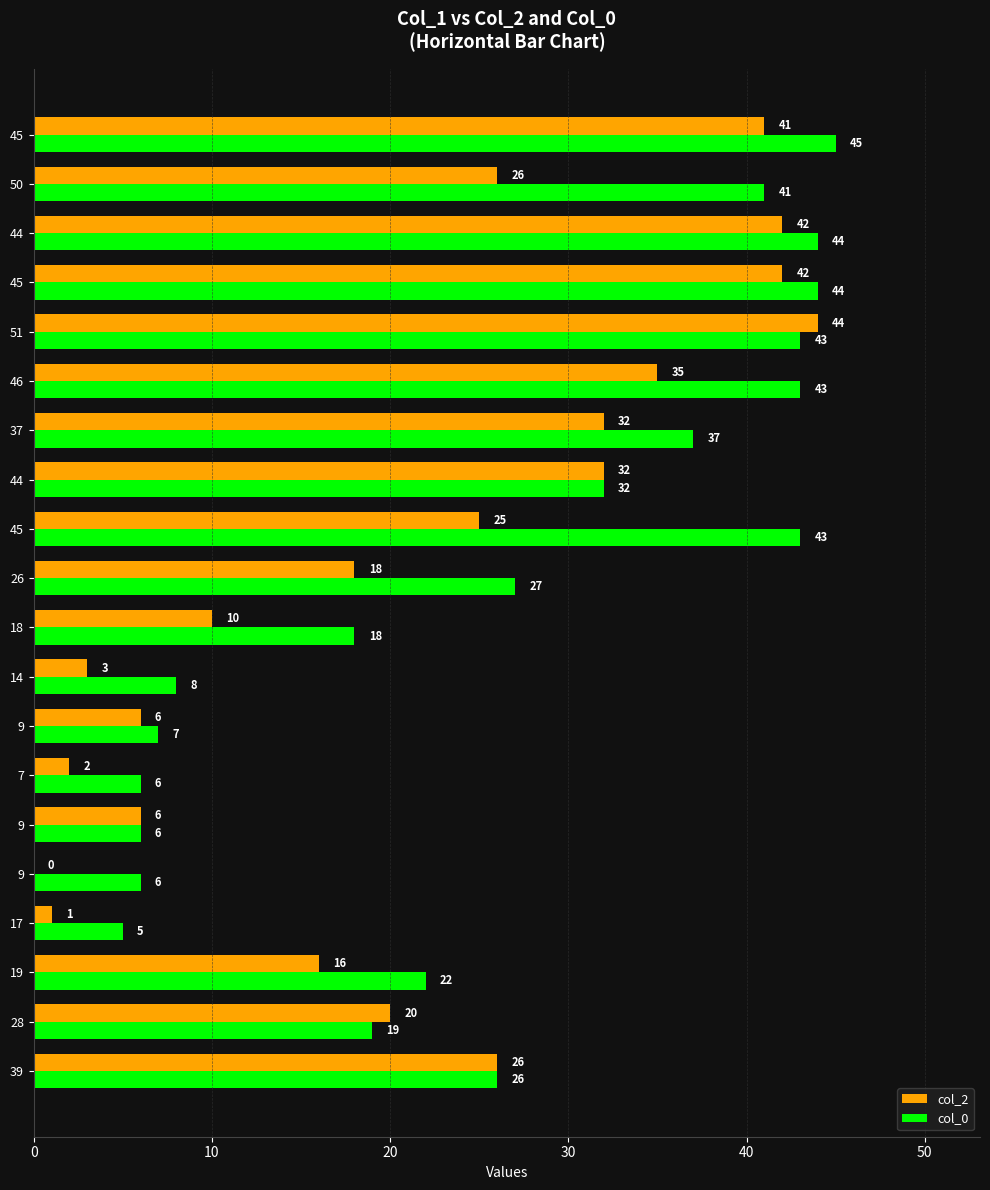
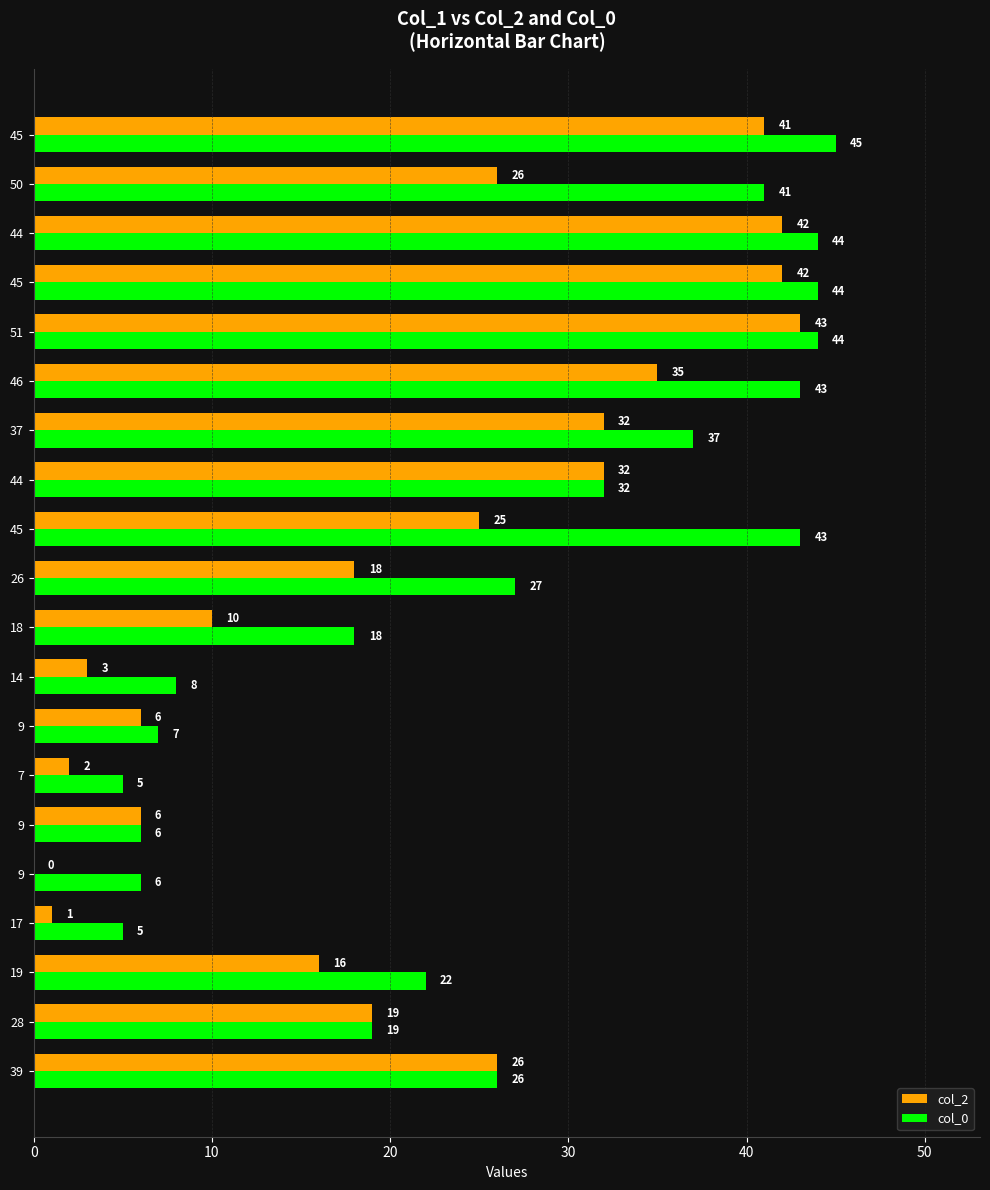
col_2, 51: 44 -> 43
col_0, 51: 43 -> 44
col_0, 7: 6 -> 5
col_2, 28: 20 -> 19
